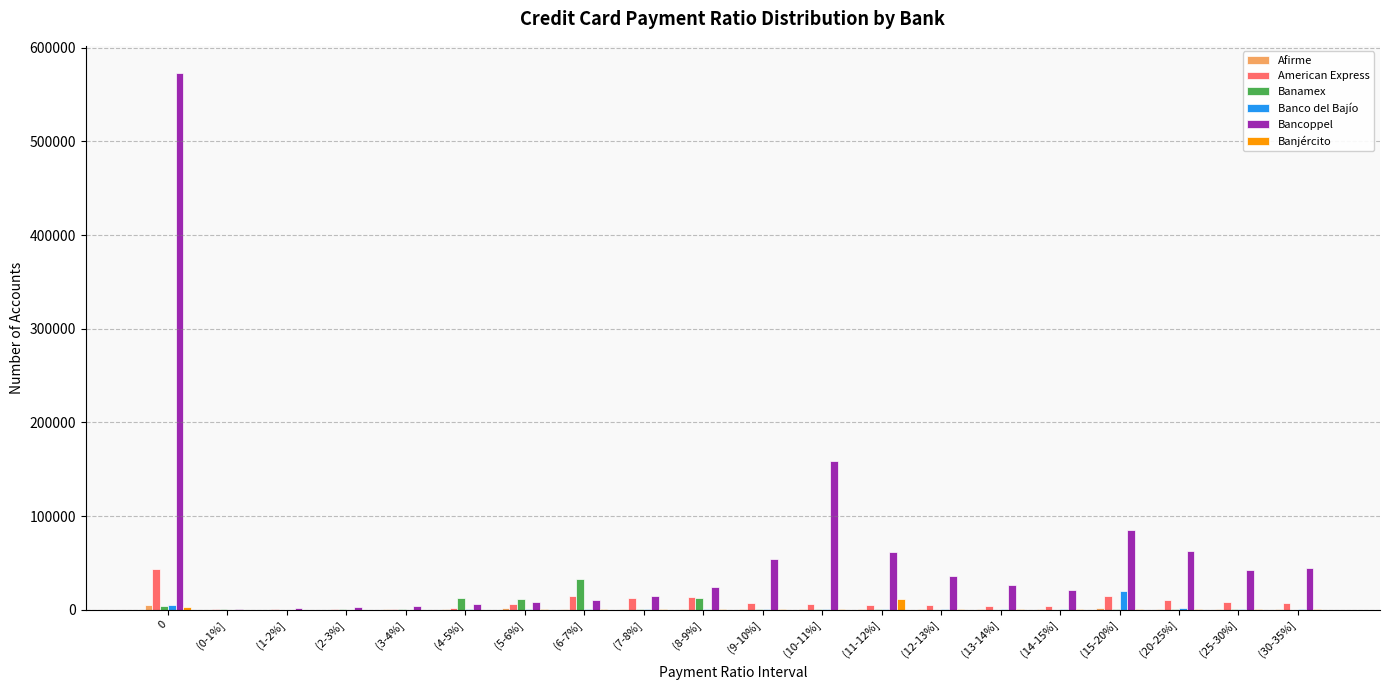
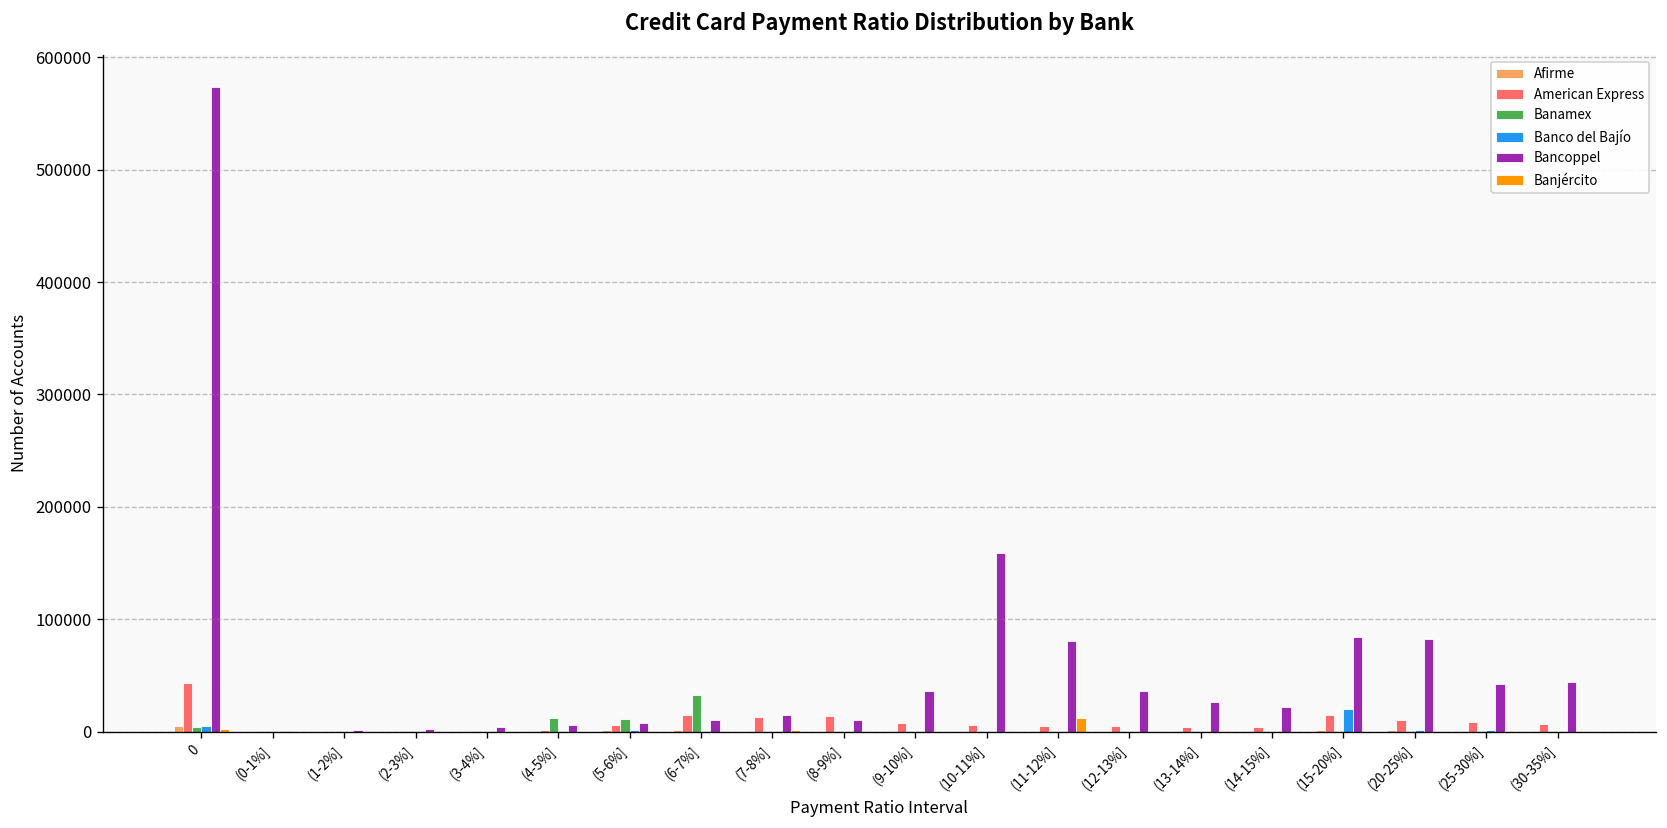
Banamex, (8-9%]: 10000 -> 0
Bancoppel, (8-9%]: 20000 -> 10000
Bancoppel, (9-10%]: 50000 -> 40000
Bancoppel, (11-12%]: 60000 -> 80000
Bancoppel, (20-25%]: 60000 -> 80000
